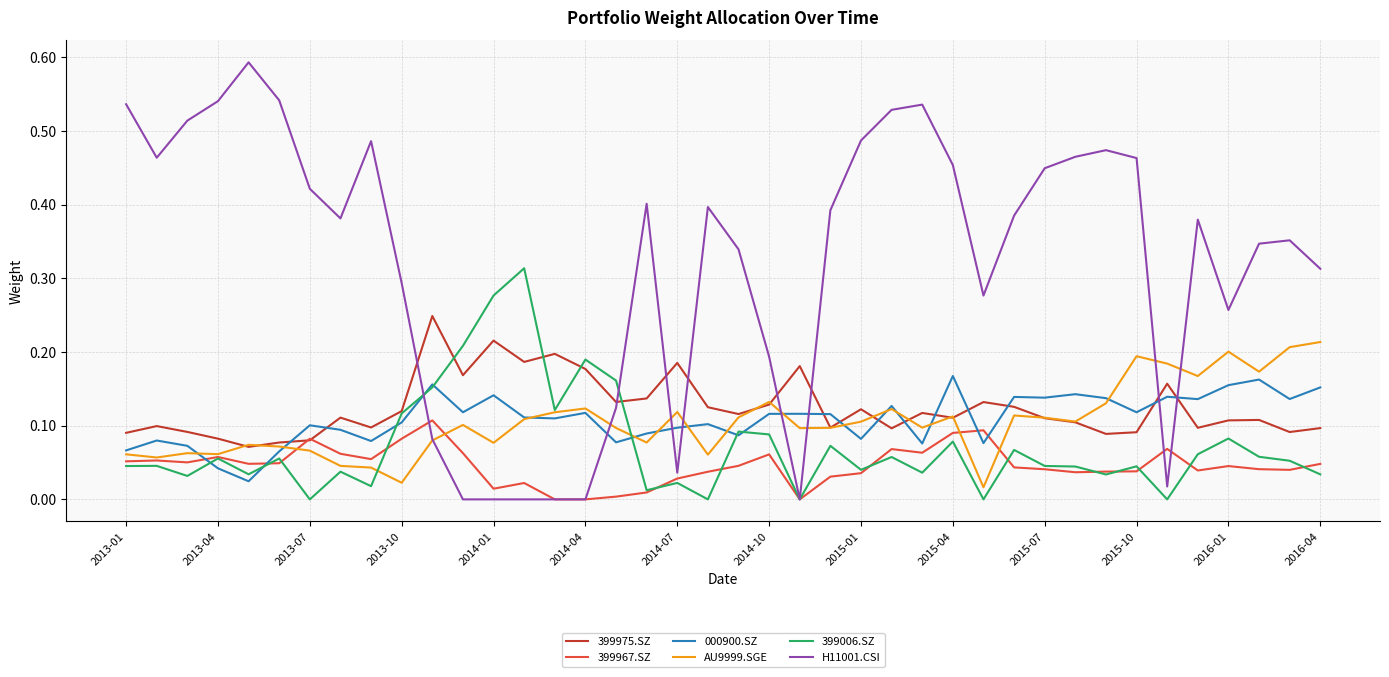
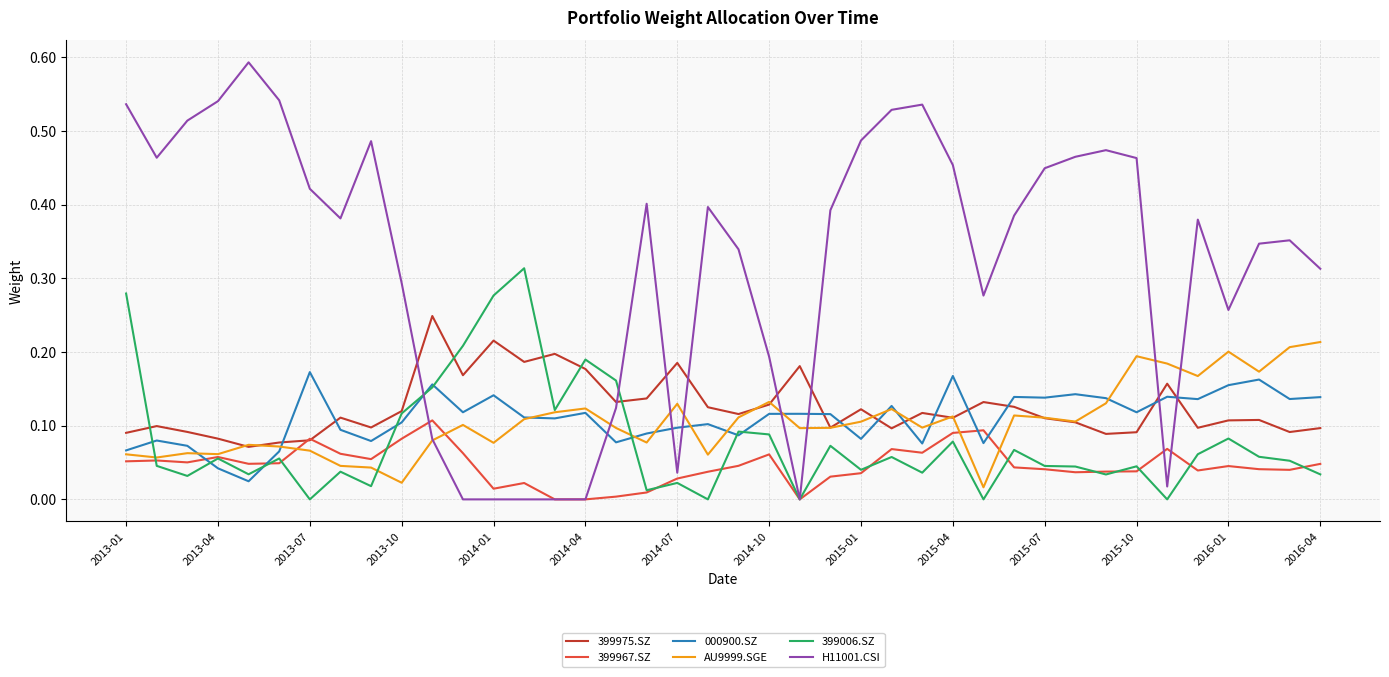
399006.SZ, 2013-01: 0.05 -> 0.28
000900.SZ, 2013-07: 0.10 -> 0.17
AU9999.SGE, 2014-07: 0.12 -> 0.13
000900.SZ, 2016-04: 0.15 -> 0.14
